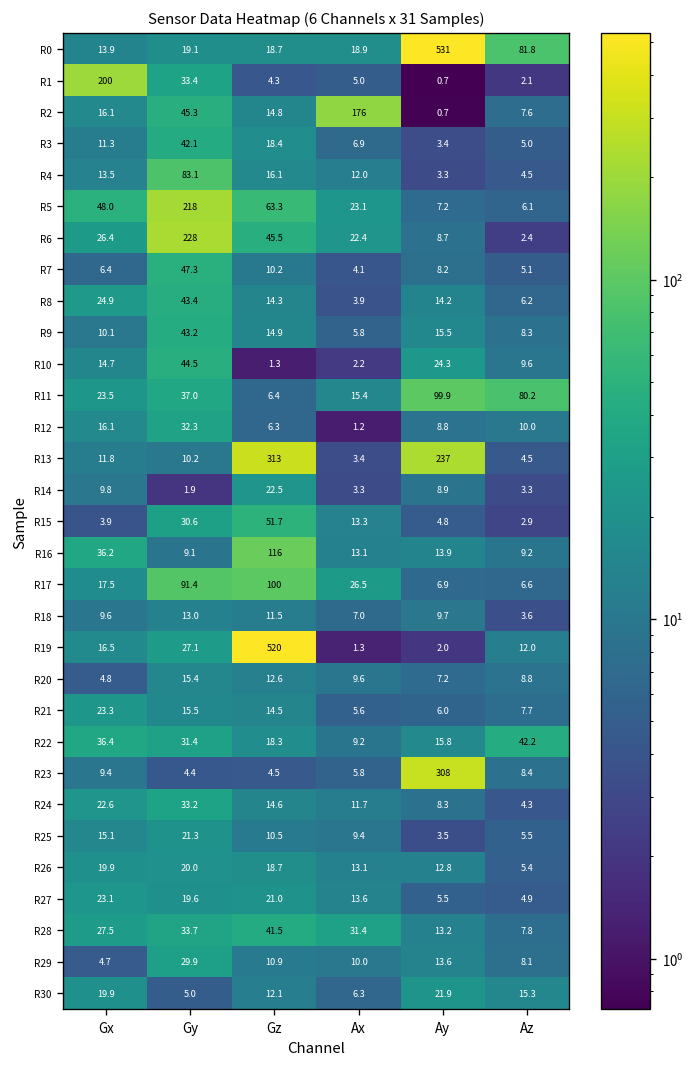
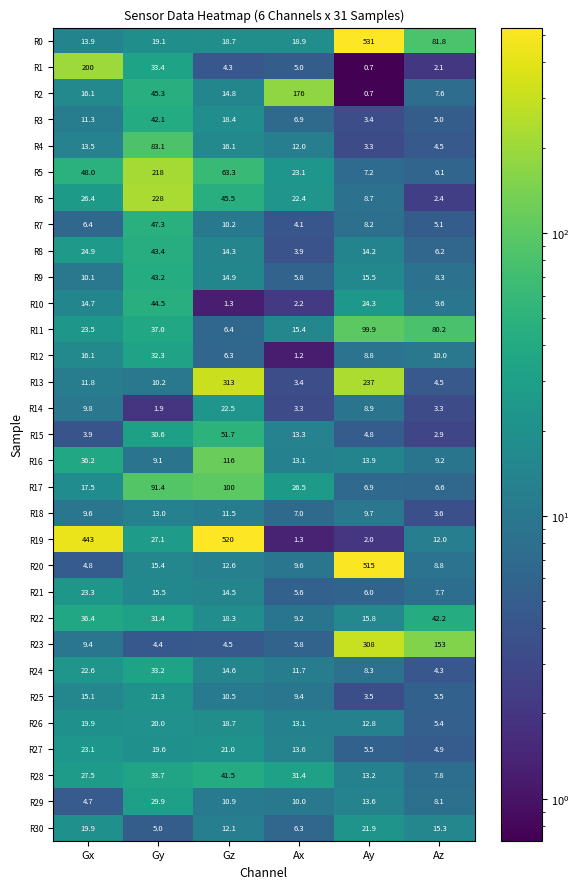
R19, Gx: 16.5 -> 443
R20, Ay: 7.2 -> 515
R23, Az: 8.4 -> 153
